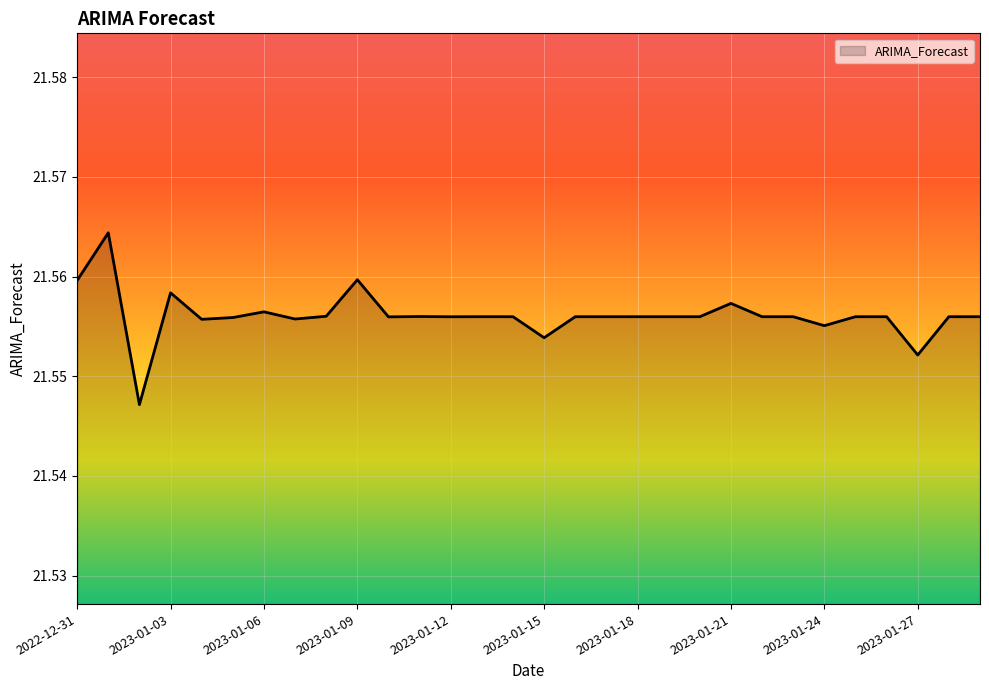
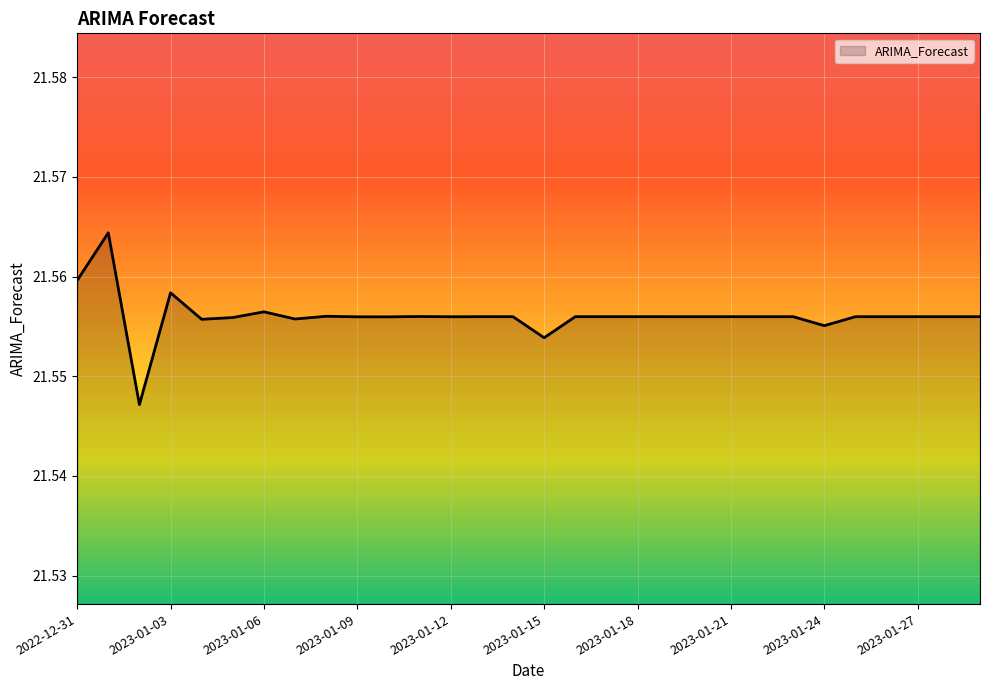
2023-01-09: 21.560 -> 21.556
2023-01-21: 21.557 -> 21.556
2023-01-27: 21.552 -> 21.556
